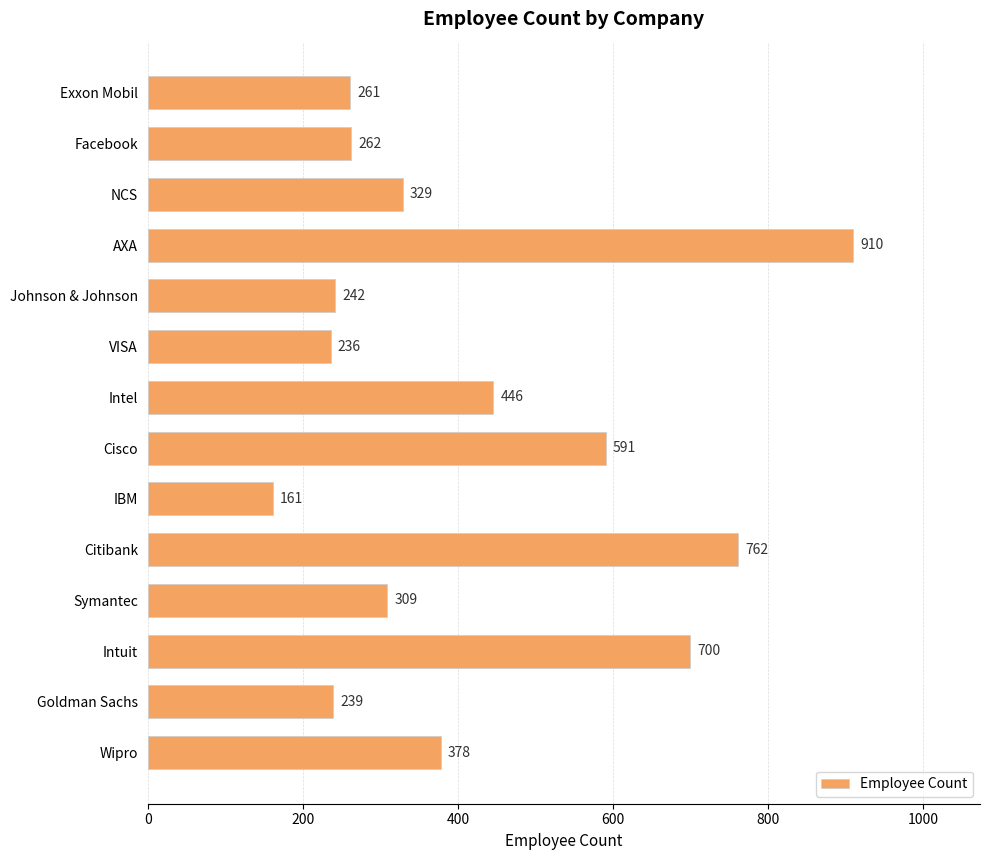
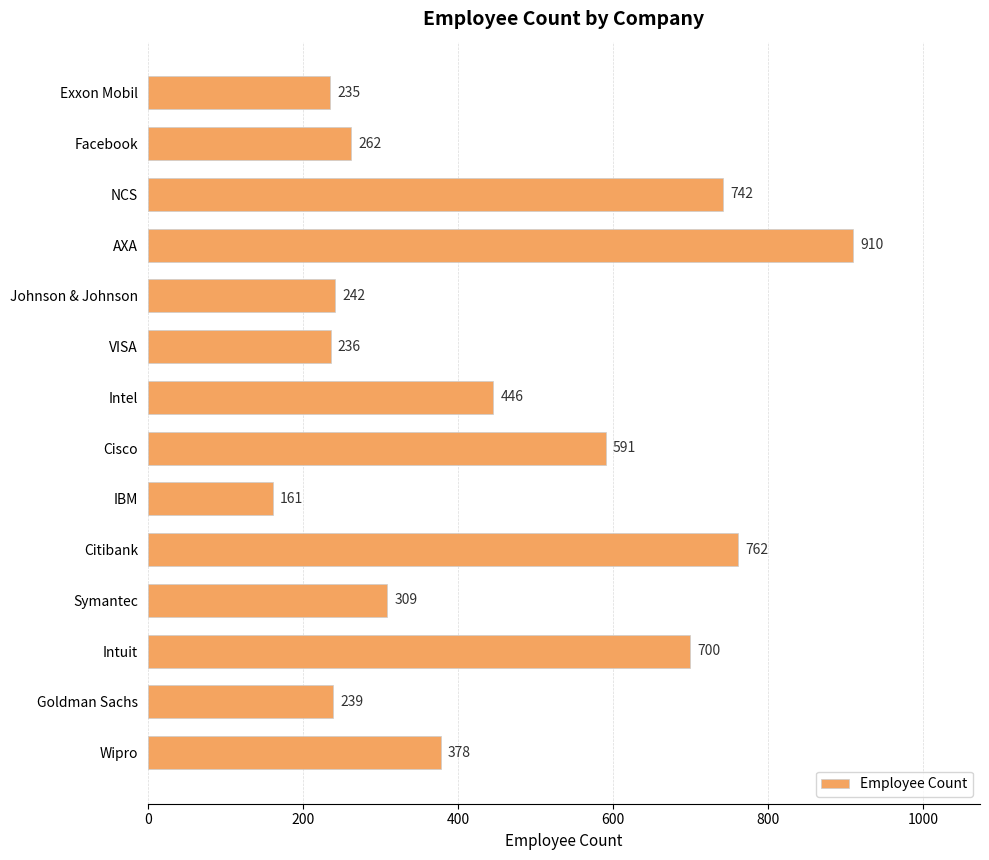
Exxon Mobil: 261 -> 235
NCS: 329 -> 742
